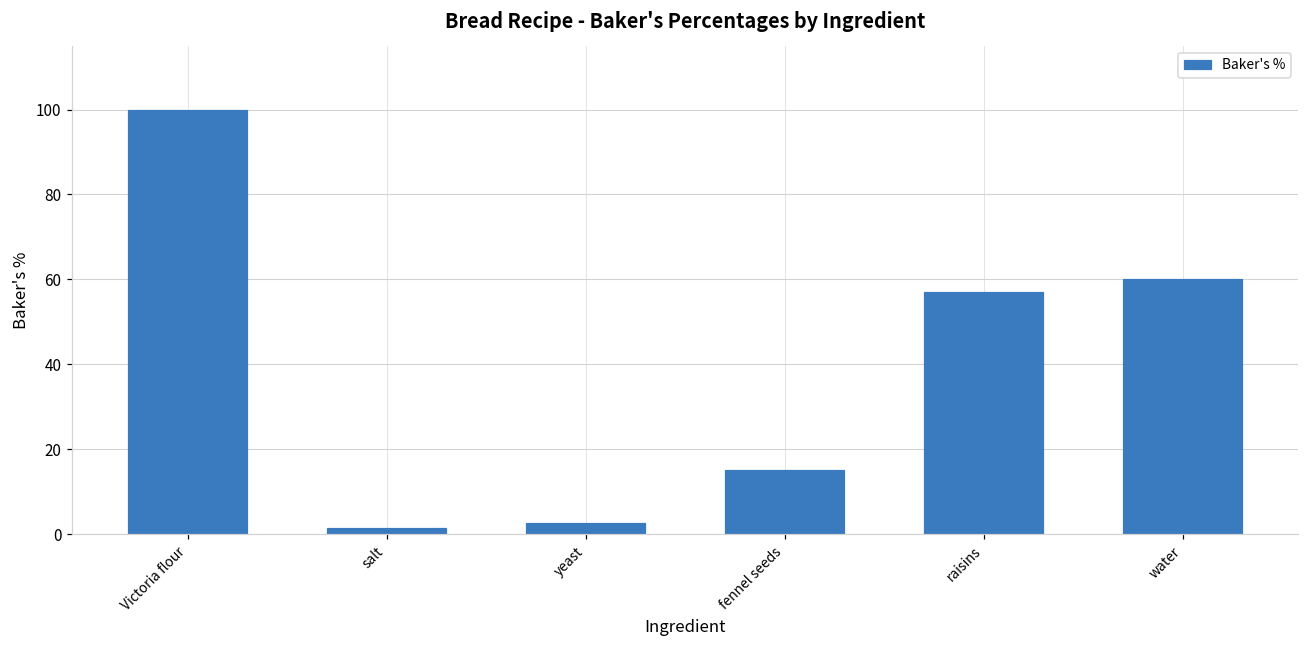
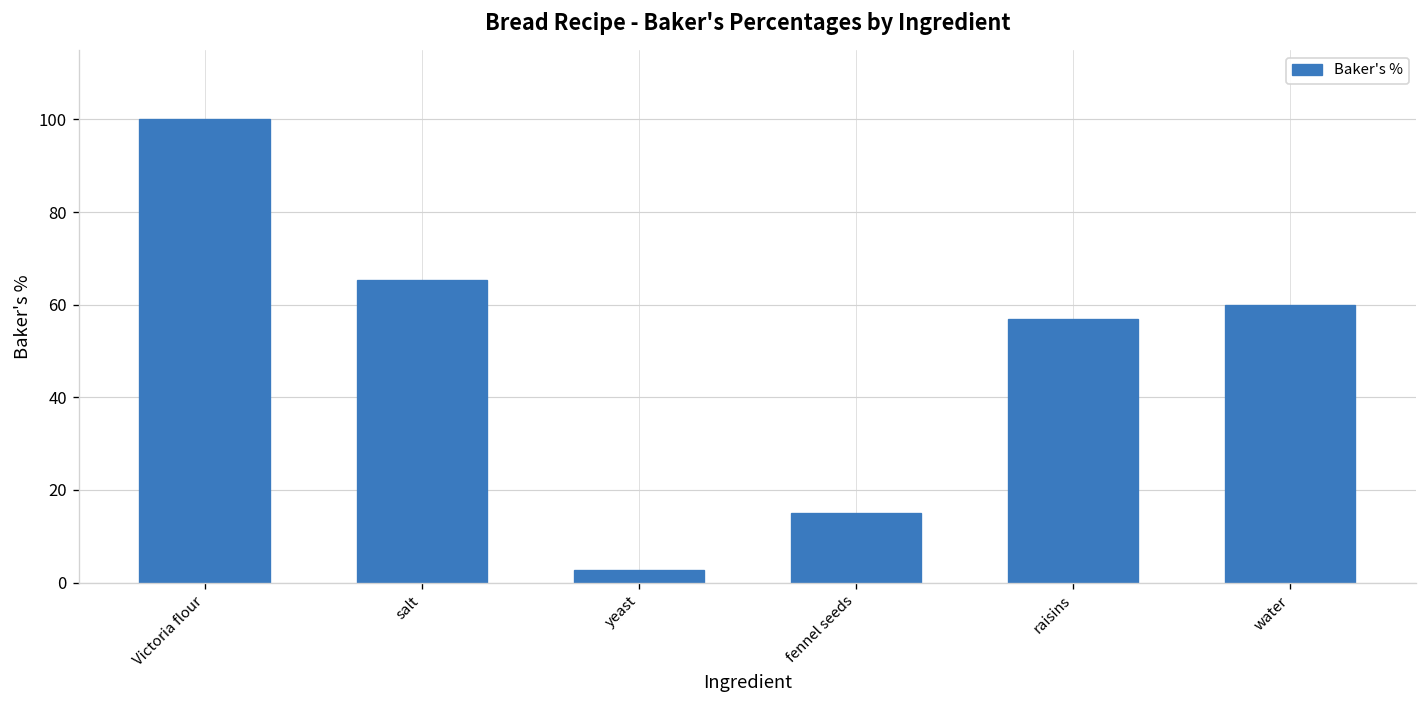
salt: 2 -> 65
